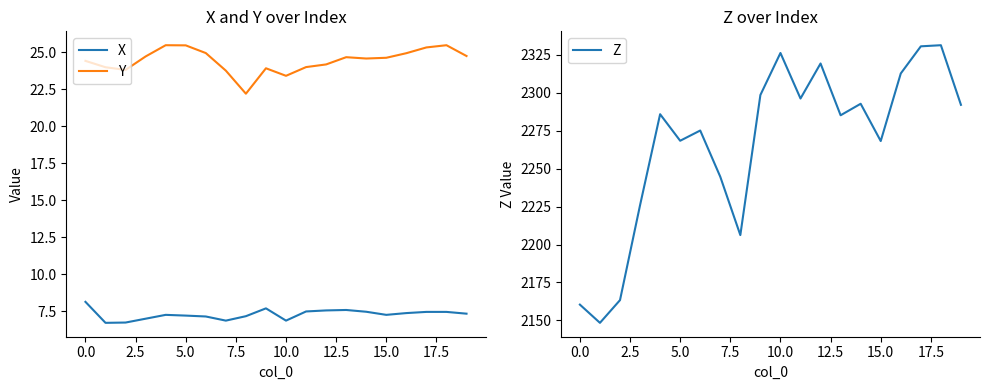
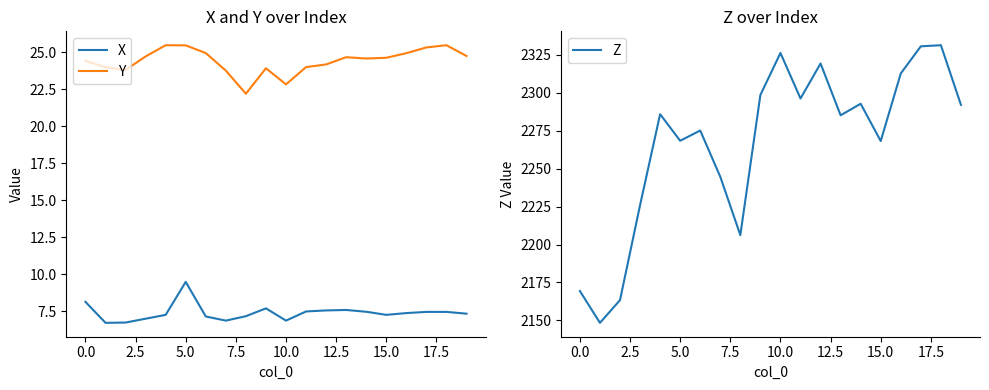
X and Y over Index, X, 5.0: 7.2 -> 9.5
X and Y over Index, Y, 10.0: 23.4 -> 22.8
Z over Index, 0.0: 2160 -> 2169
